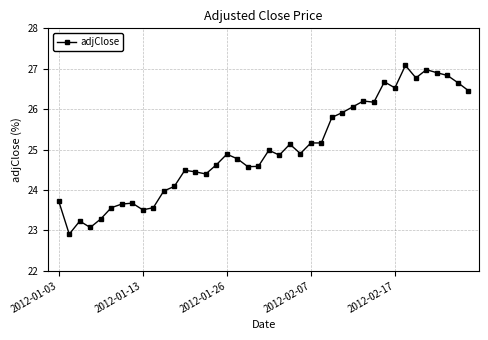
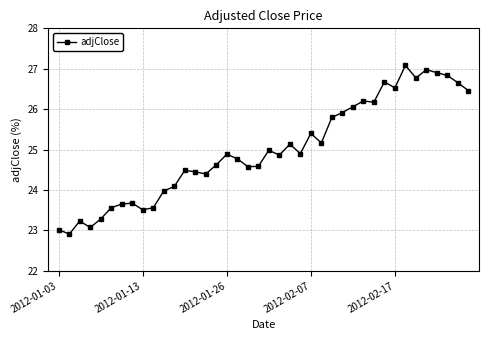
2012-01-03: 23.7 -> 23.0
2012-02-07: 25.2 -> 25.4
